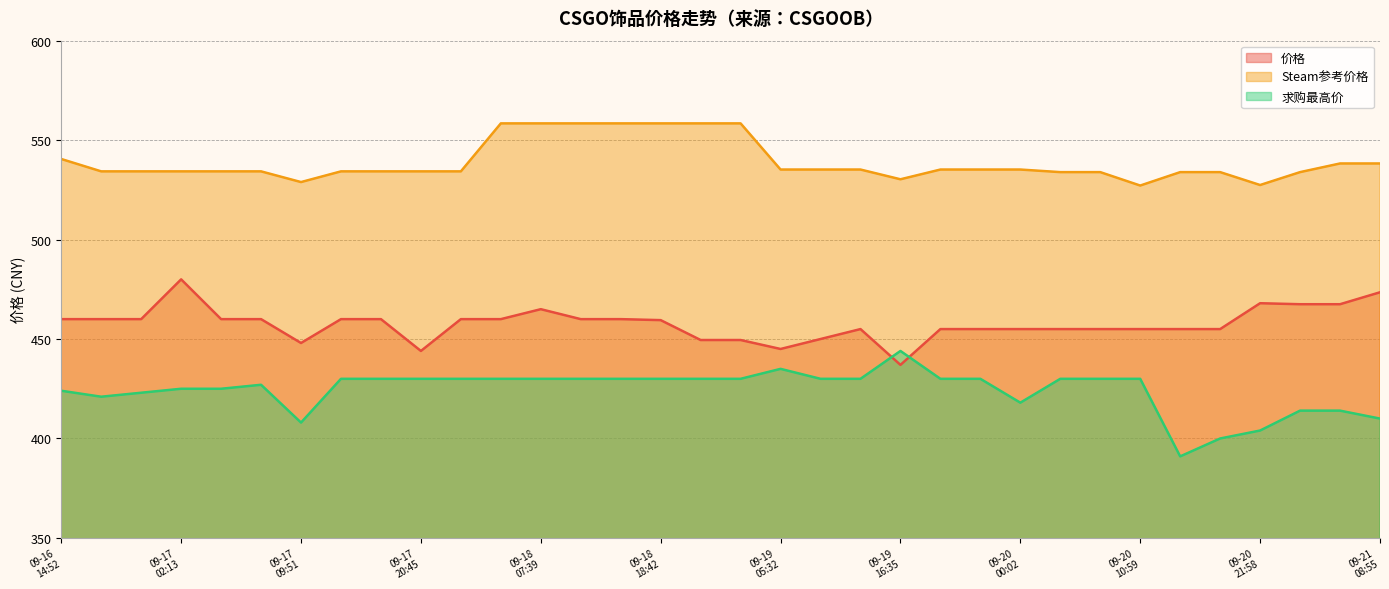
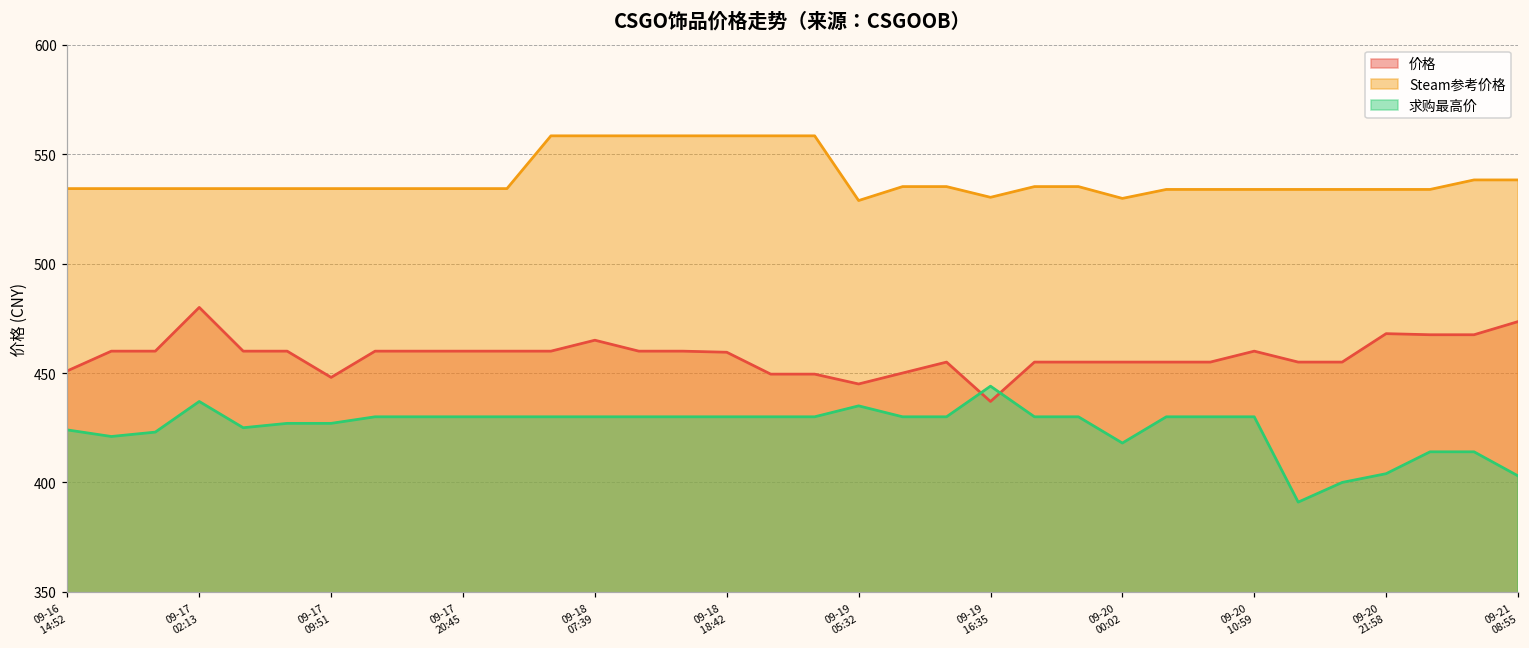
价格, 09-16 14:52: 460 -> 451
Steam参考价格, 09-16 14:52: 541 -> 534
求购最高价, 09-17 02:13: 425 -> 437
Steam参考价格, 09-17 09:51: 529 -> 534
求购最高价, 09-17 09:51: 408 -> 427
价格, 09-17 20:45: 444 -> 460
Steam参考价格, 09-19 05:32: 535 -> 529
Steam参考价格, 09-20 00:02: 535 -> 530
价格, 09-20 10:59: 455 -> 460
Steam参考价格, 09-20 10:59: 527 -> 534
Steam参考价格, 09-20 21:58: 527 -> 534
求购最高价, 09-21 08:55: 410 -> 403
